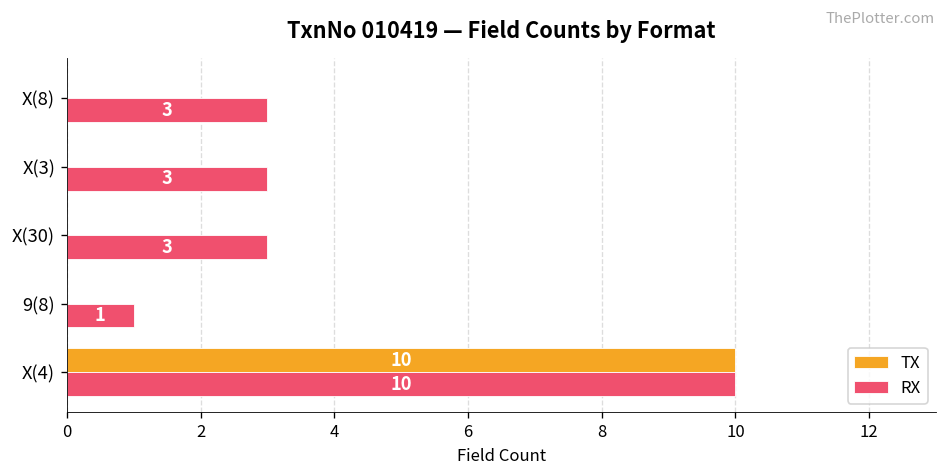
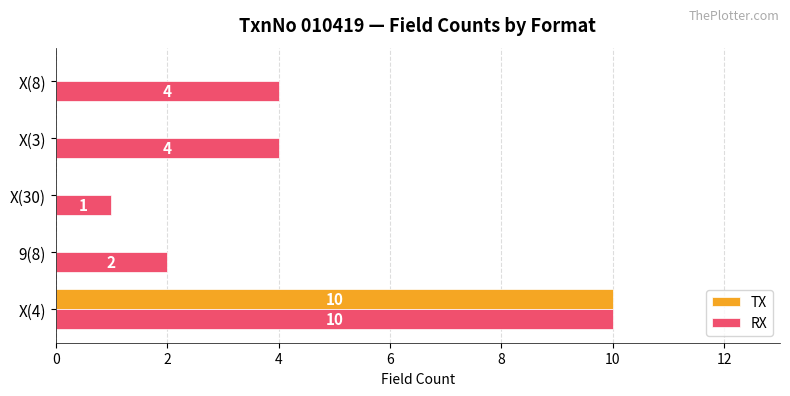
RX, X(8): 3 -> 4
RX, X(3): 3 -> 4
RX, X(30): 3 -> 1
RX, 9(8): 1 -> 2
